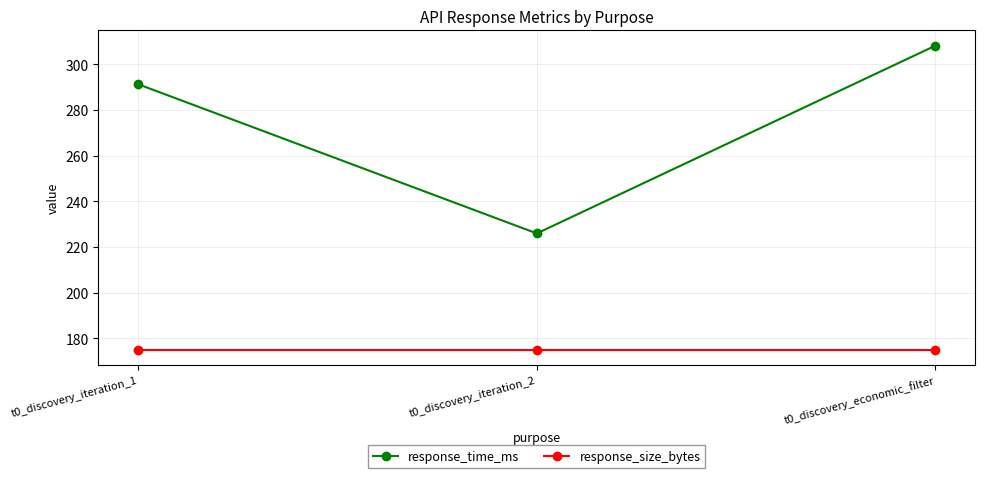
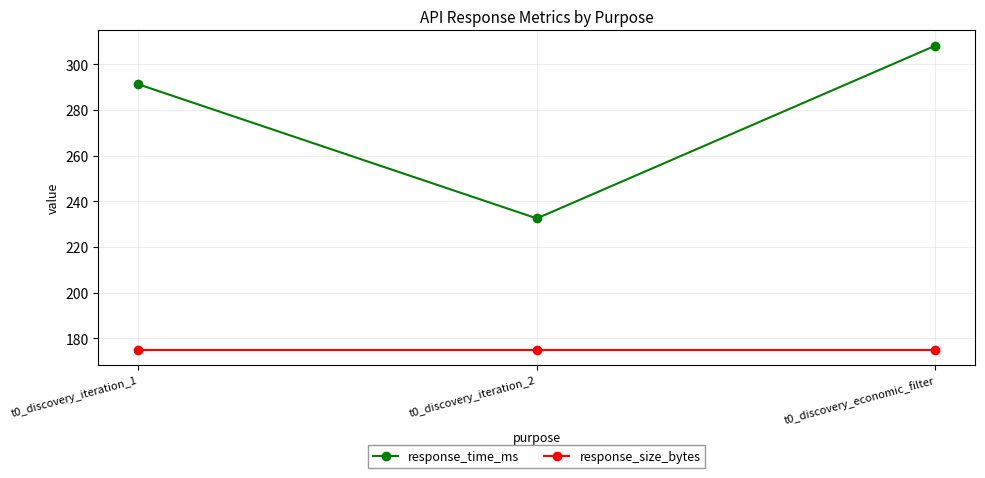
response_time_ms, t0_discovery_iteration_2: 226 -> 233
